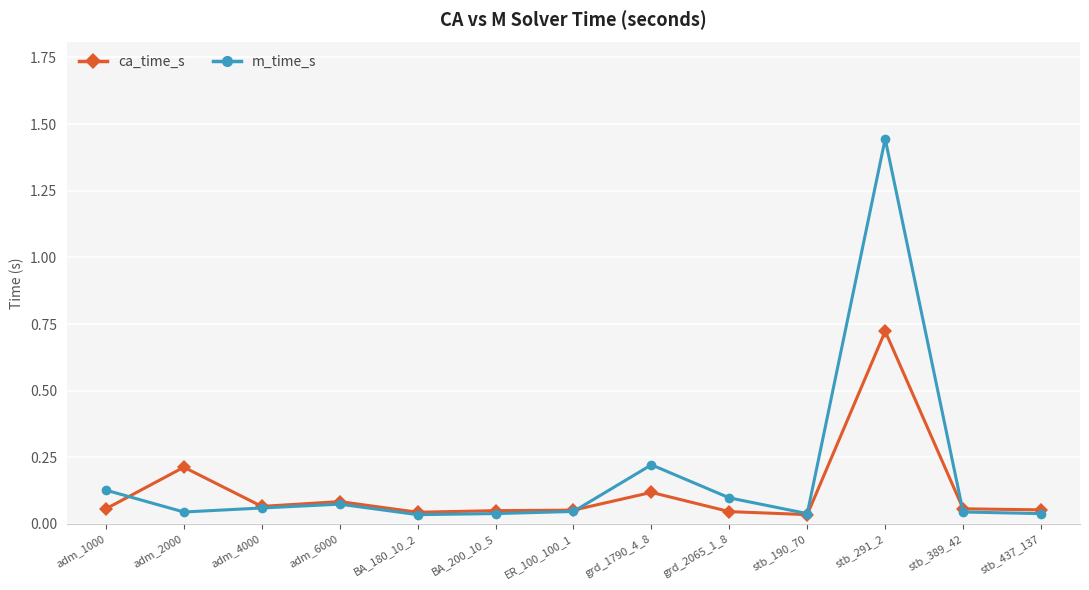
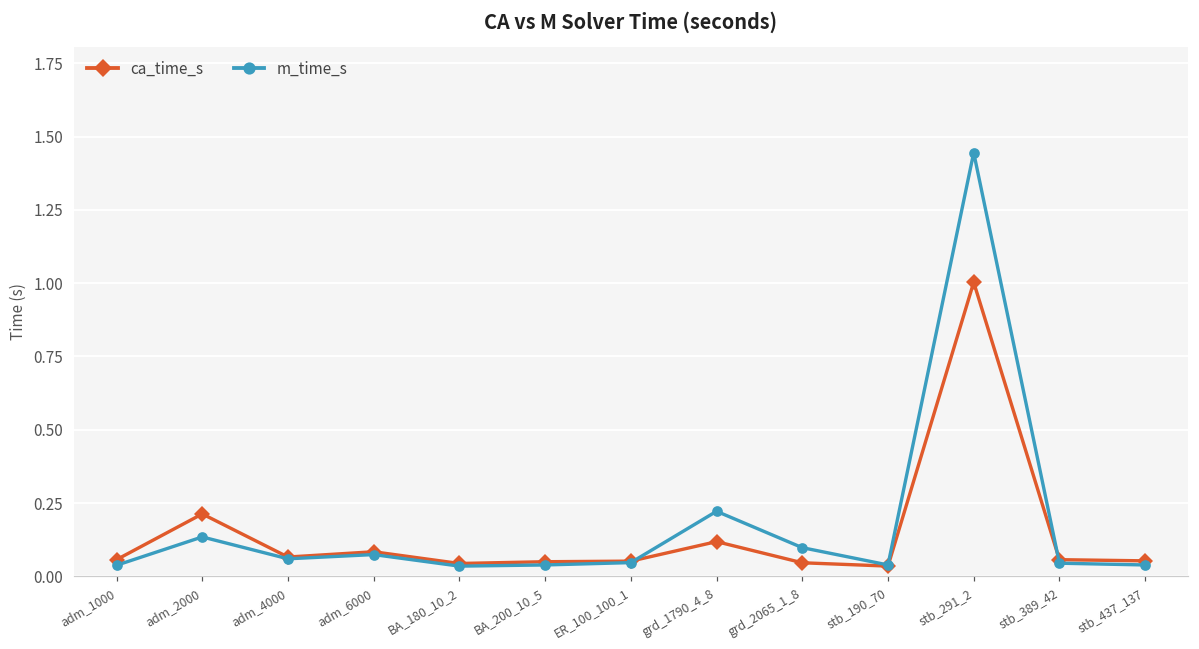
m_time_s, adm_1000: 0.13 -> 0.04
m_time_s, adm_2000: 0.04 -> 0.13
ca_time_s, stb_291_2: 0.72 -> 1.00
